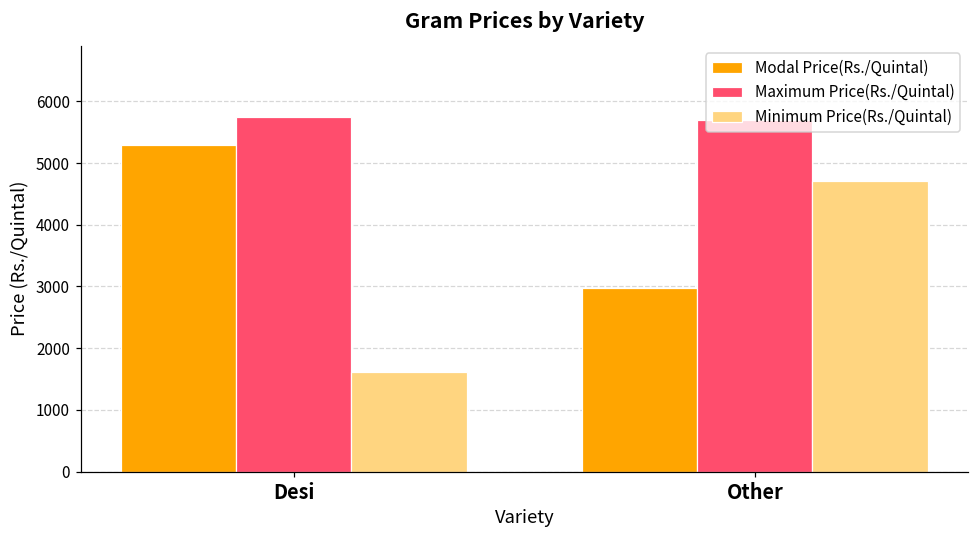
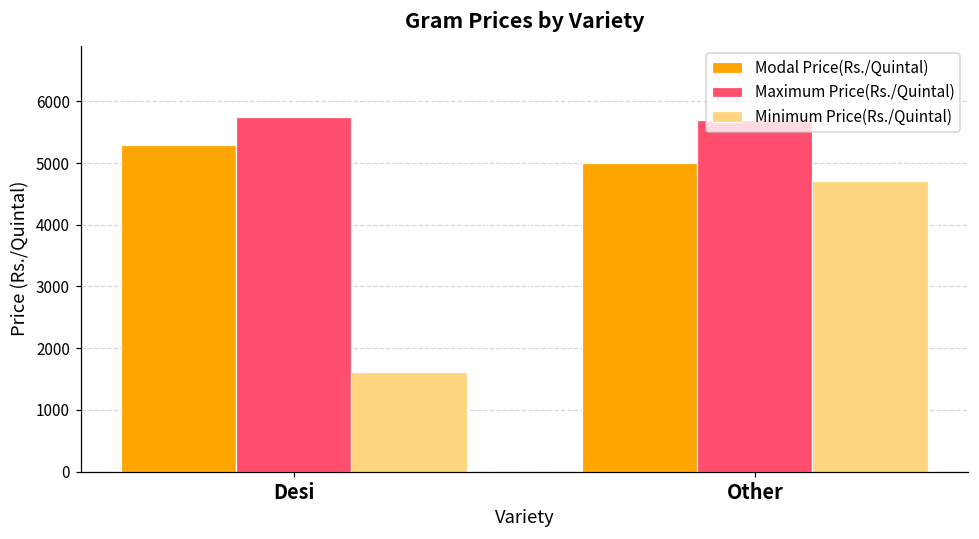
Modal Price(Rs./Quintal), Other: 3000 -> 5000
